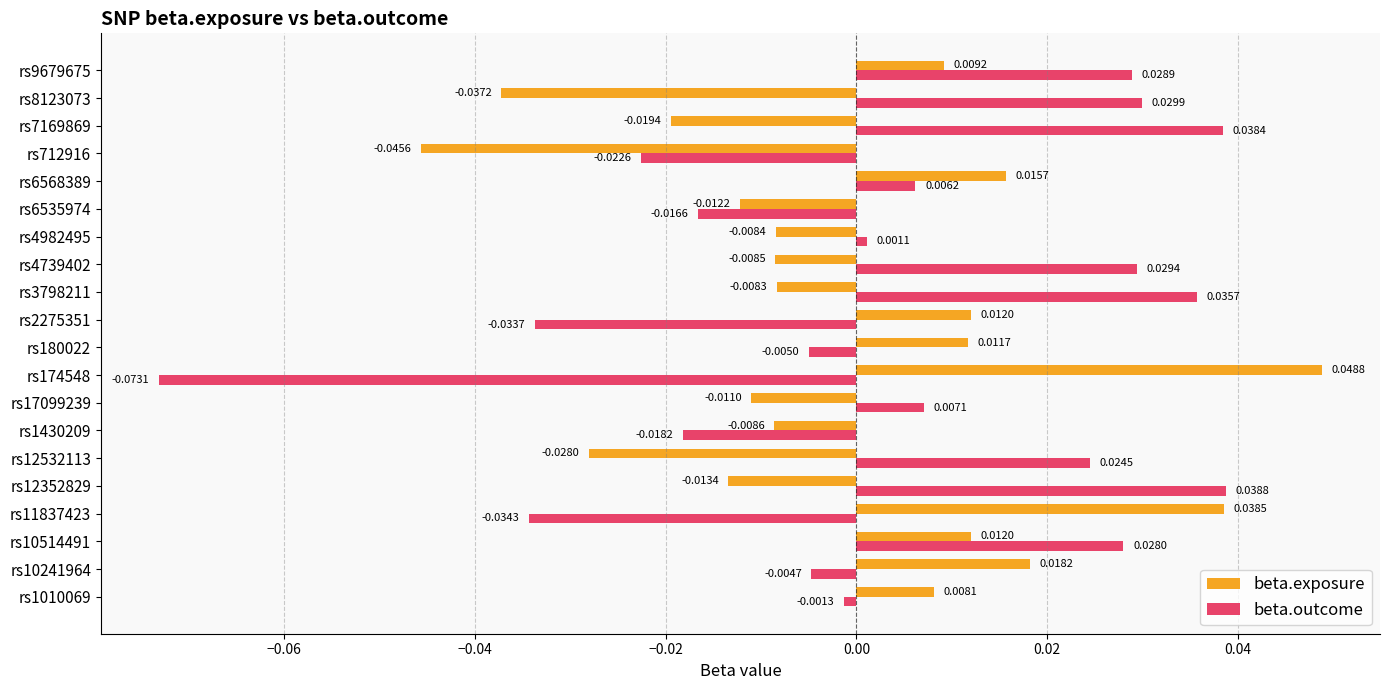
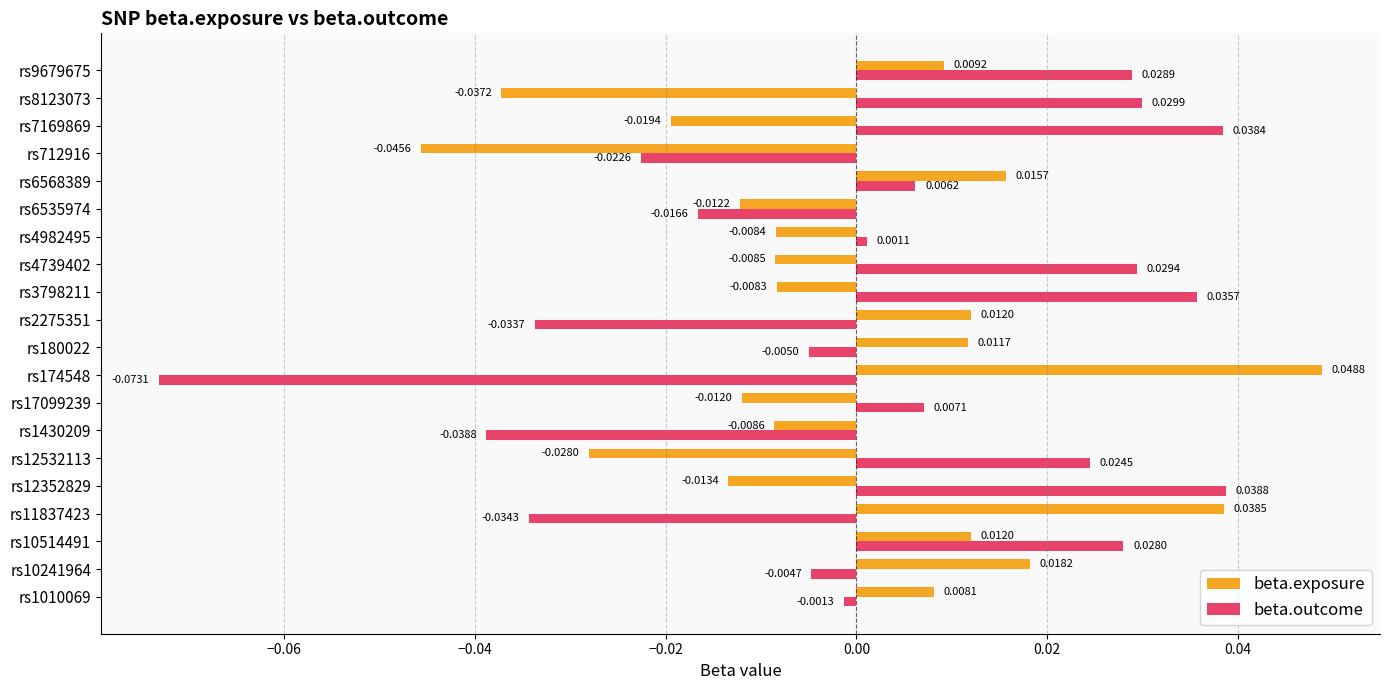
beta.exposure, rs17099239: -0.0110 -> -0.0120
beta.outcome, rs1430209: -0.0182 -> -0.0388
